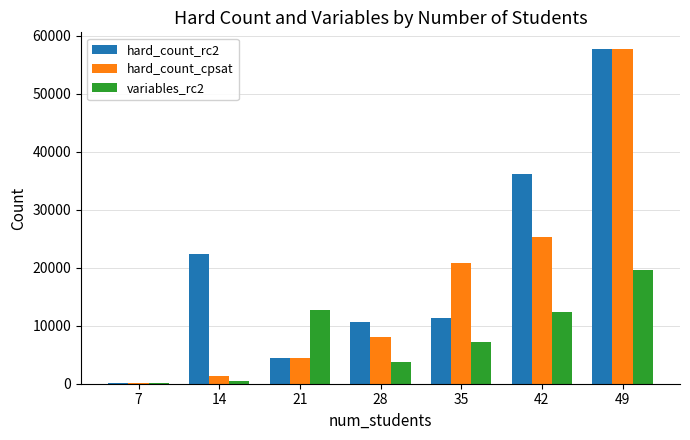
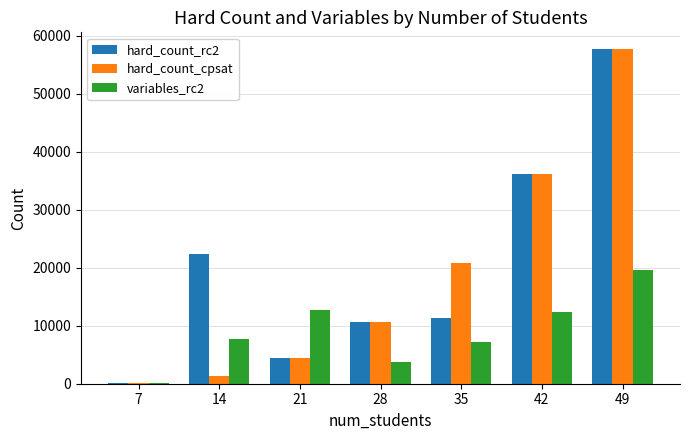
variables_rc2, 14: 0 -> 8000
hard_count_cpsat, 28: 8000 -> 11000
hard_count_cpsat, 42: 25000 -> 36000
